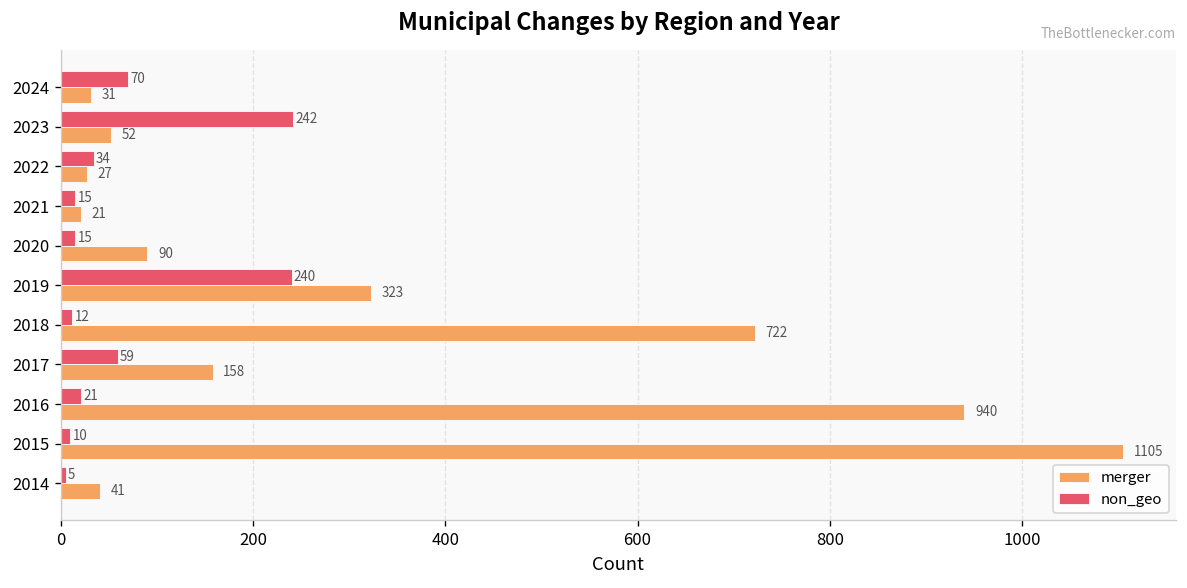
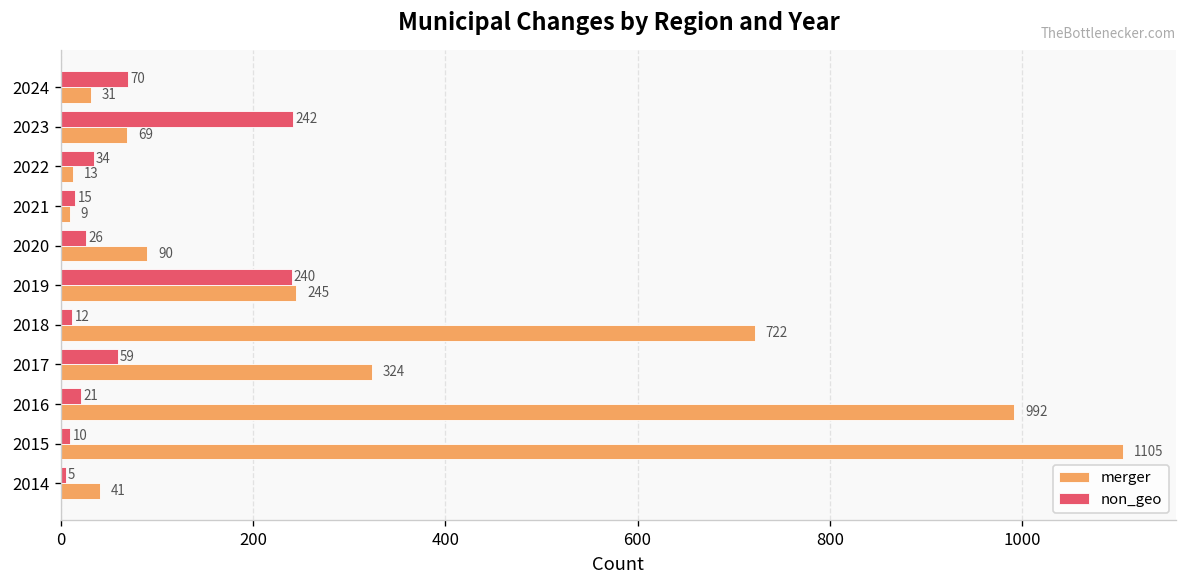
merger, 2023: 52 -> 69
merger, 2022: 27 -> 13
merger, 2021: 21 -> 9
non_geo, 2020: 15 -> 26
merger, 2019: 323 -> 245
merger, 2017: 158 -> 324
merger, 2016: 940 -> 992
